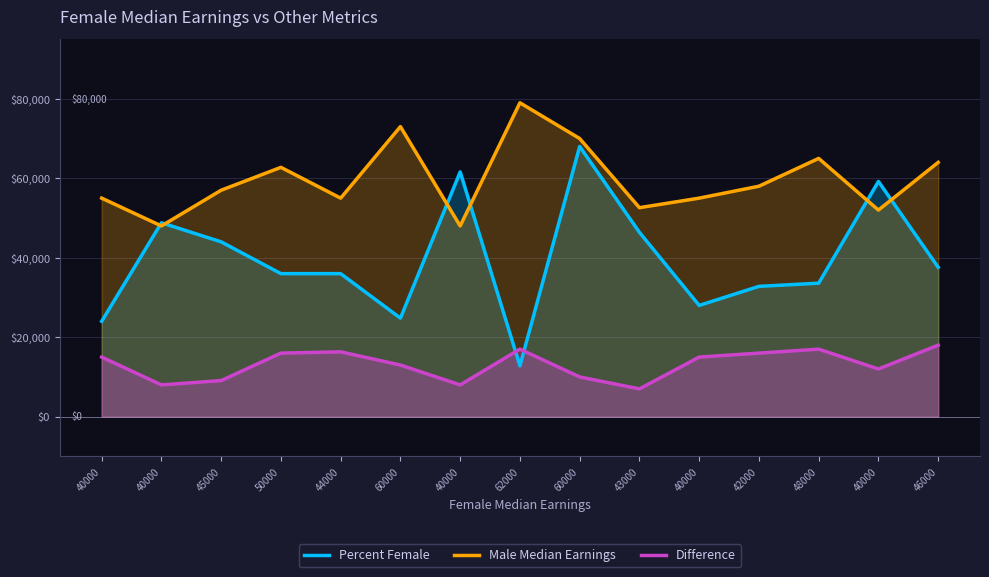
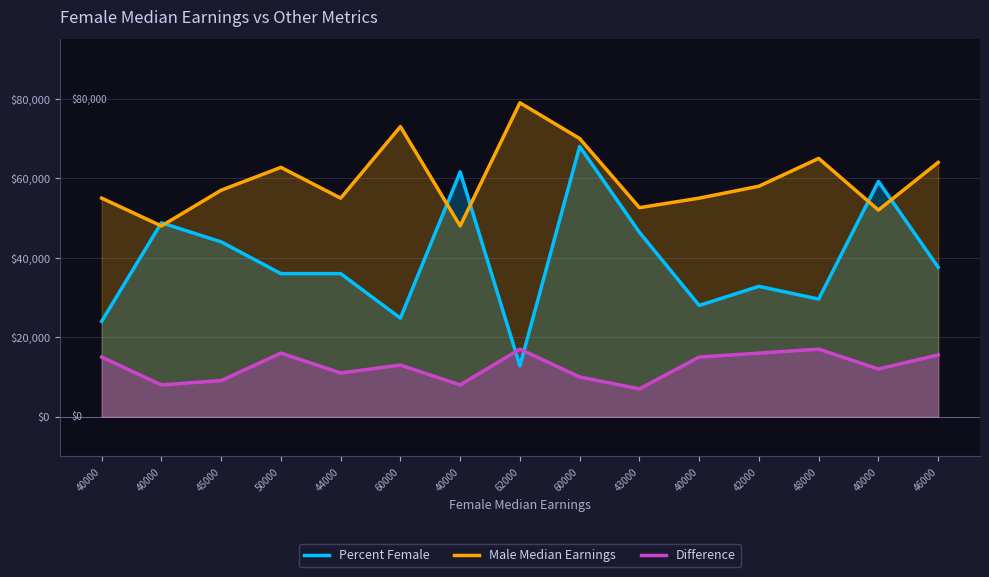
Difference, 44000: $16,000 -> $11,000
Percent Female, 48000: $34,000 -> $30,000
Difference, 46000: $18,000 -> $16,000
